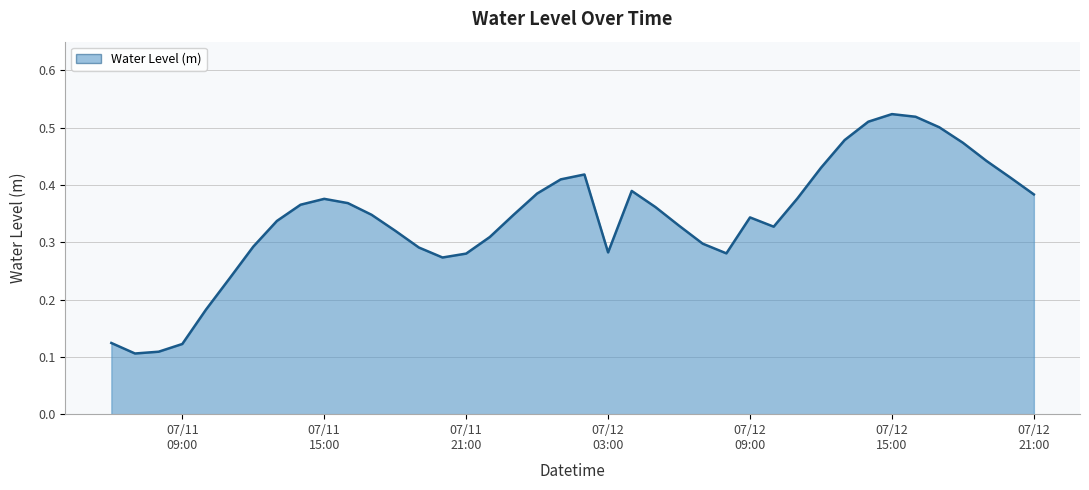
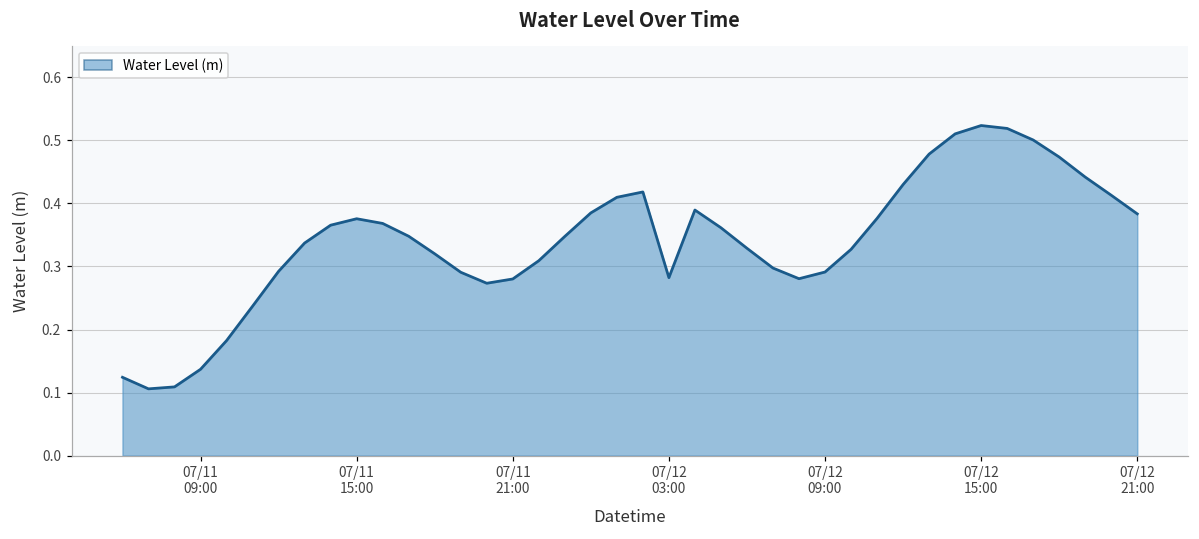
07/11 09:00: 0.12 -> 0.14
07/12 09:00: 0.34 -> 0.29
